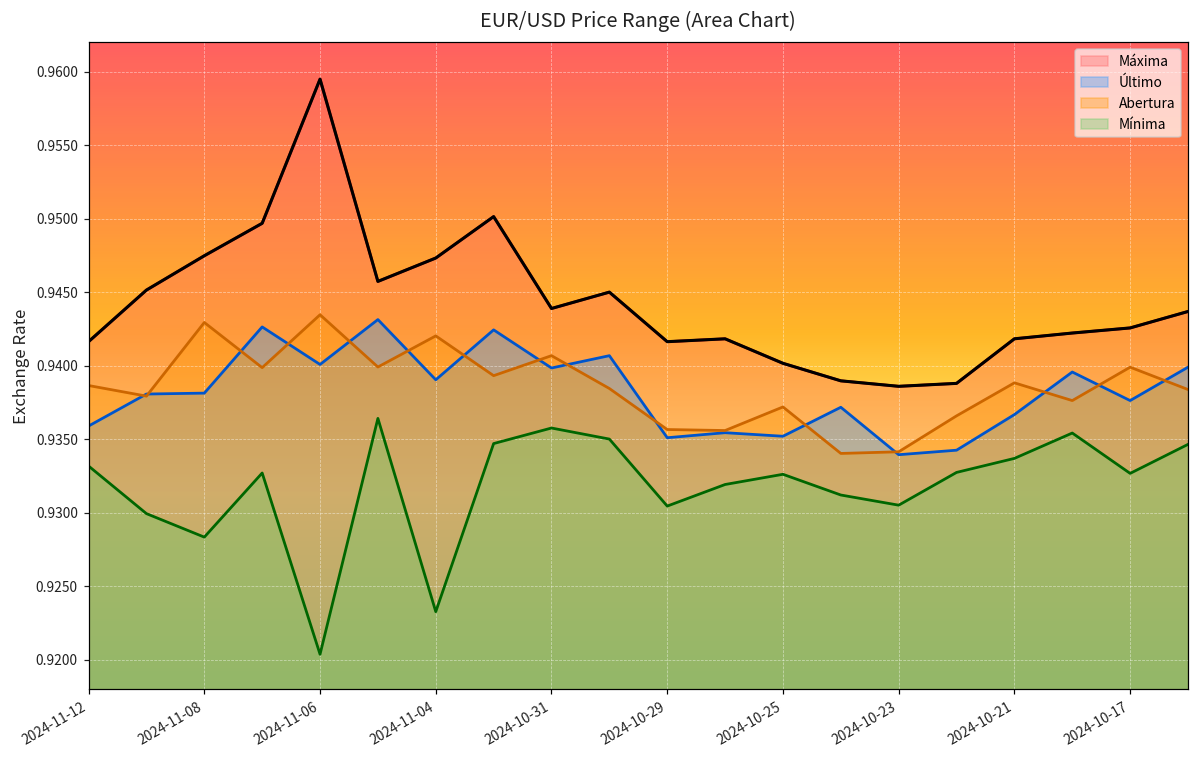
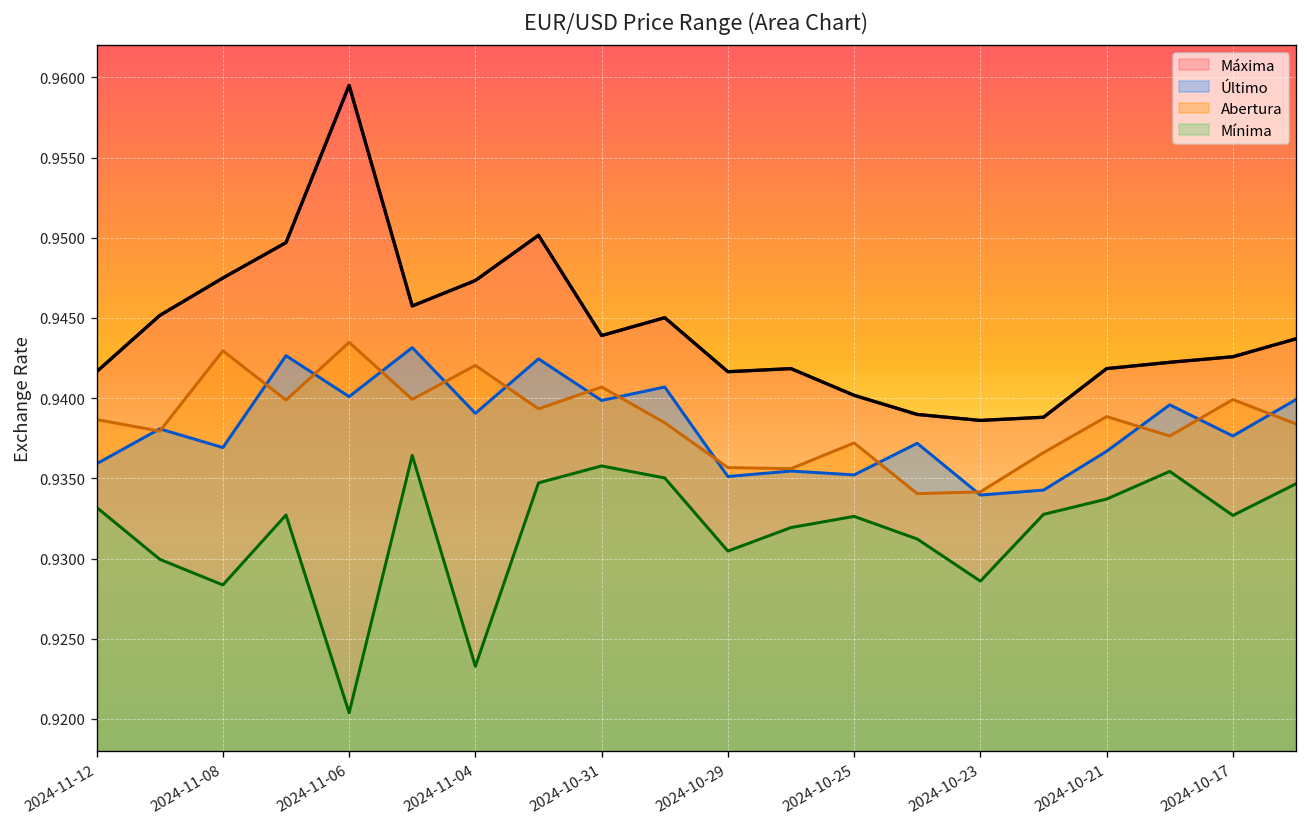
Último, 2024-11-08: 0.9381 -> 0.9369
Mínima, 2024-10-23: 0.9305 -> 0.9286
